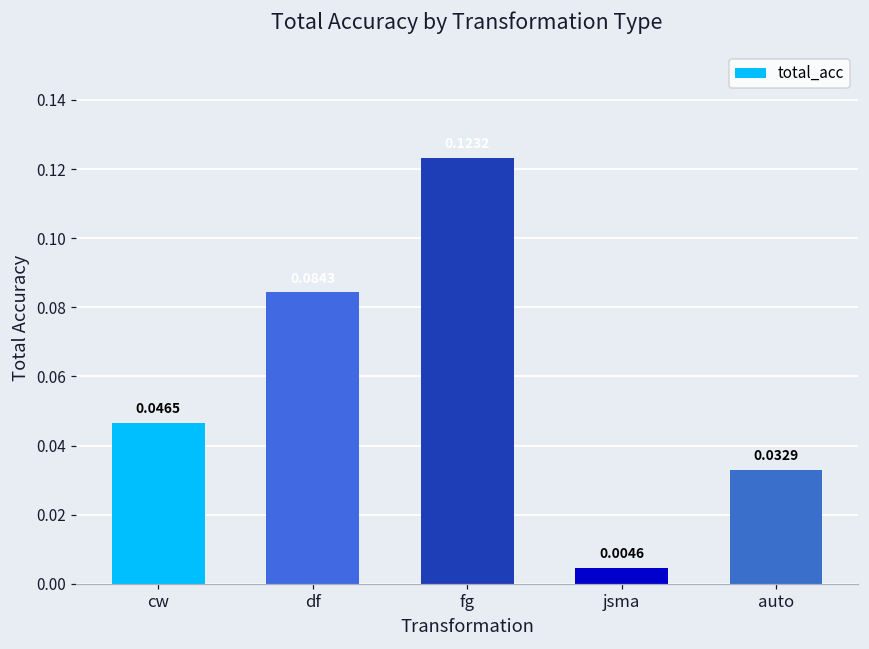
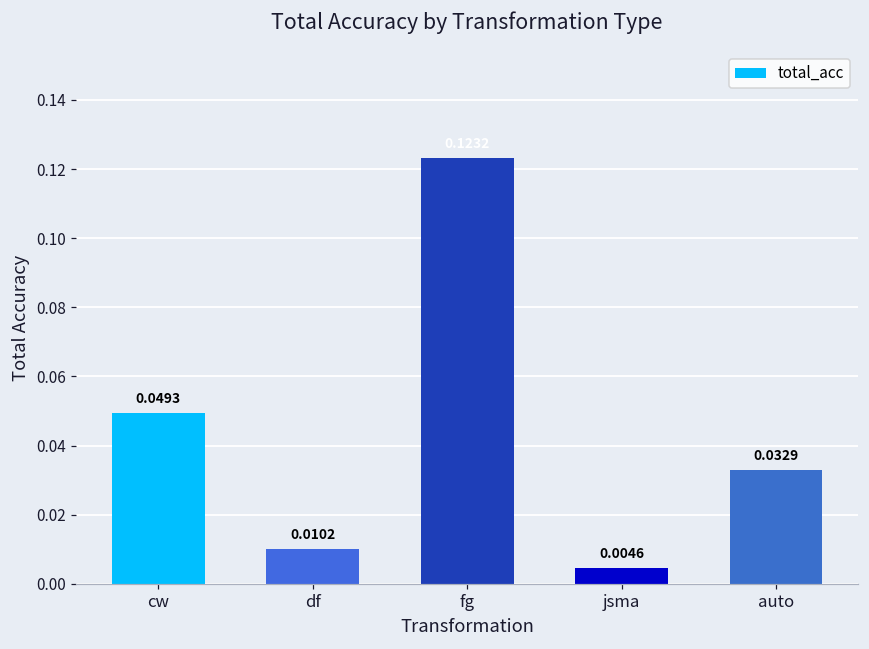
cw: 0.0465 -> 0.0493
df: 0.084 -> 0.010
